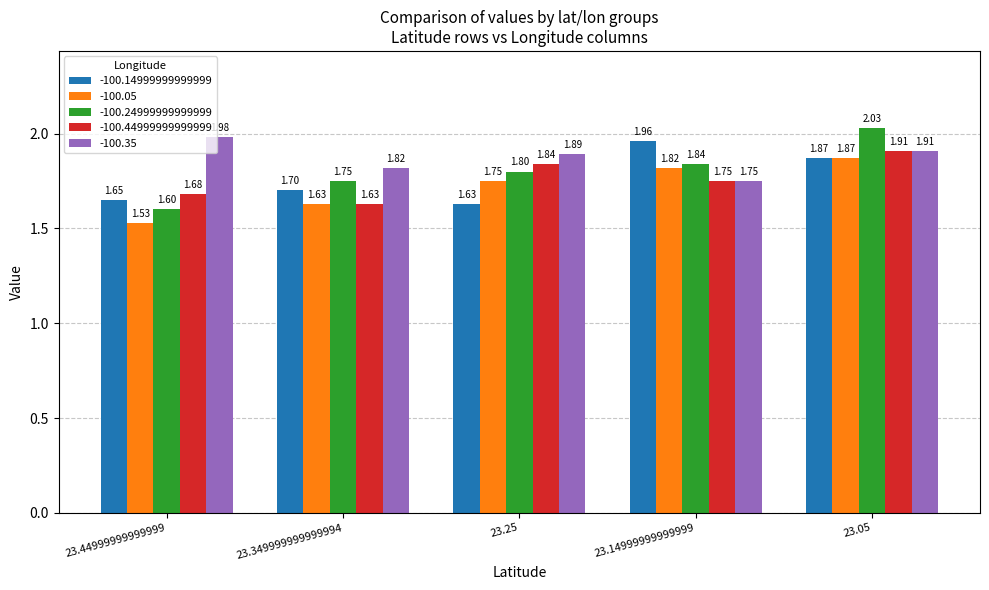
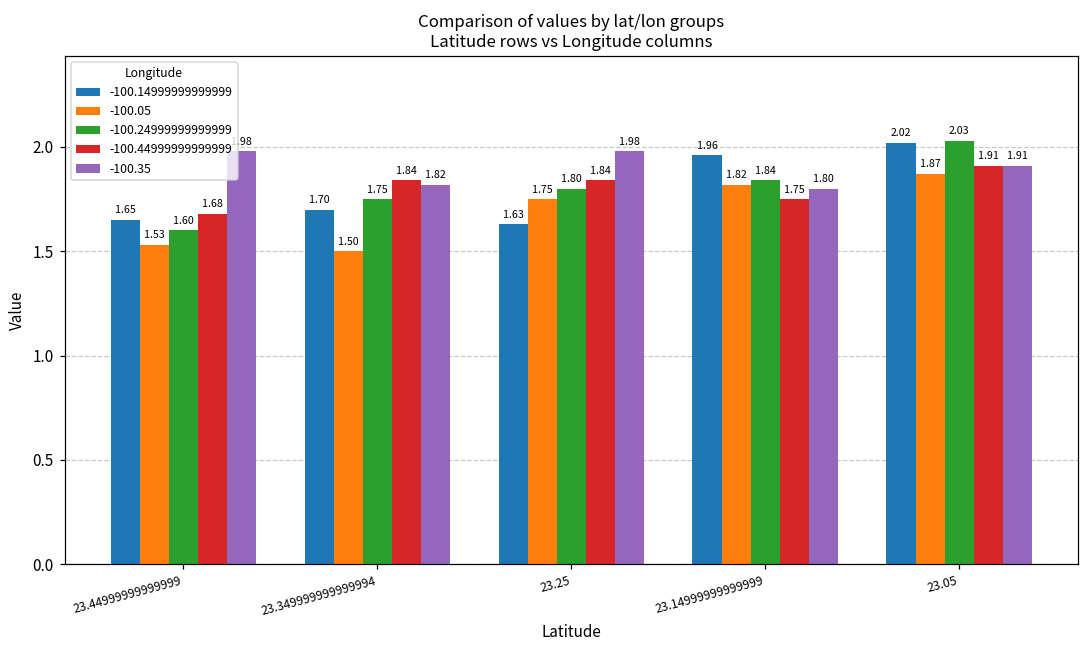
-100.05, 23.349999999999994: 1.63 -> 1.50
-100.44999999999999, 23.349999999999994: 1.63 -> 1.84
-100.35, 23.25: 1.89 -> 1.98
-100.35, 23.14999999999999: 1.75 -> 1.80
-100.14999999999999, 23.05: 1.87 -> 2.02
